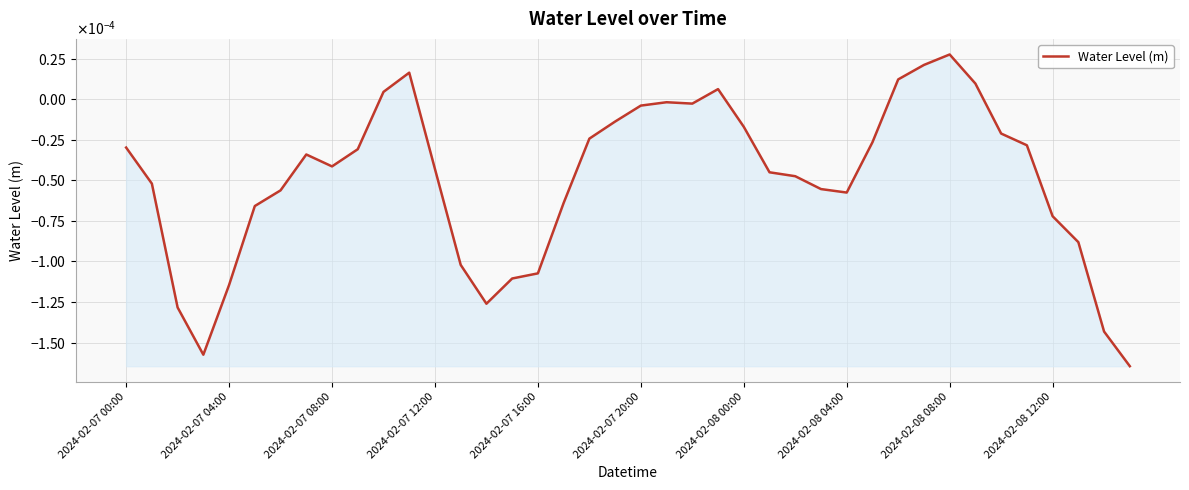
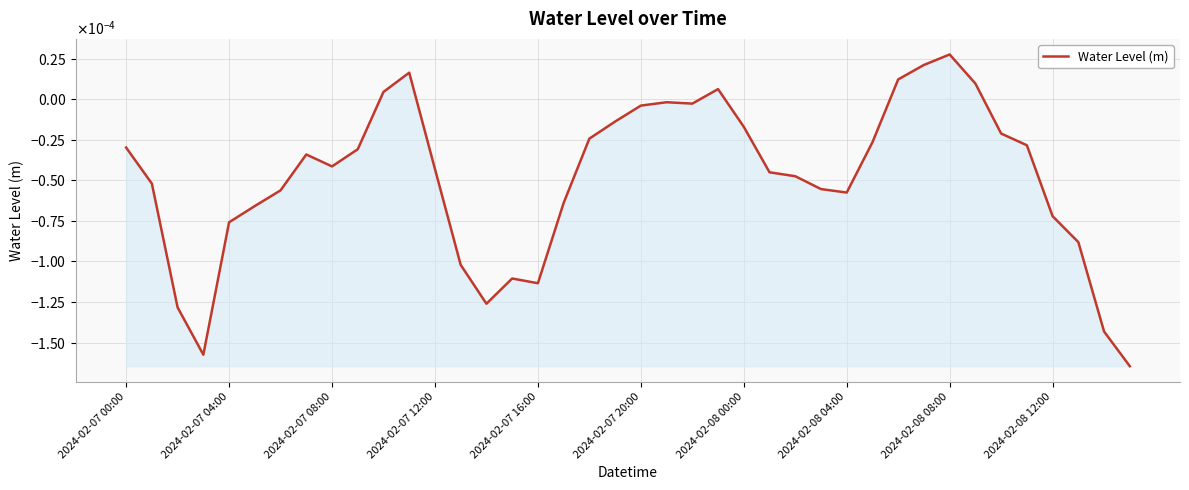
2024-02-07 04:00: -0.000114 -> -0.000076
2024-02-07 16:00: -0.000107 -> -0.000113
